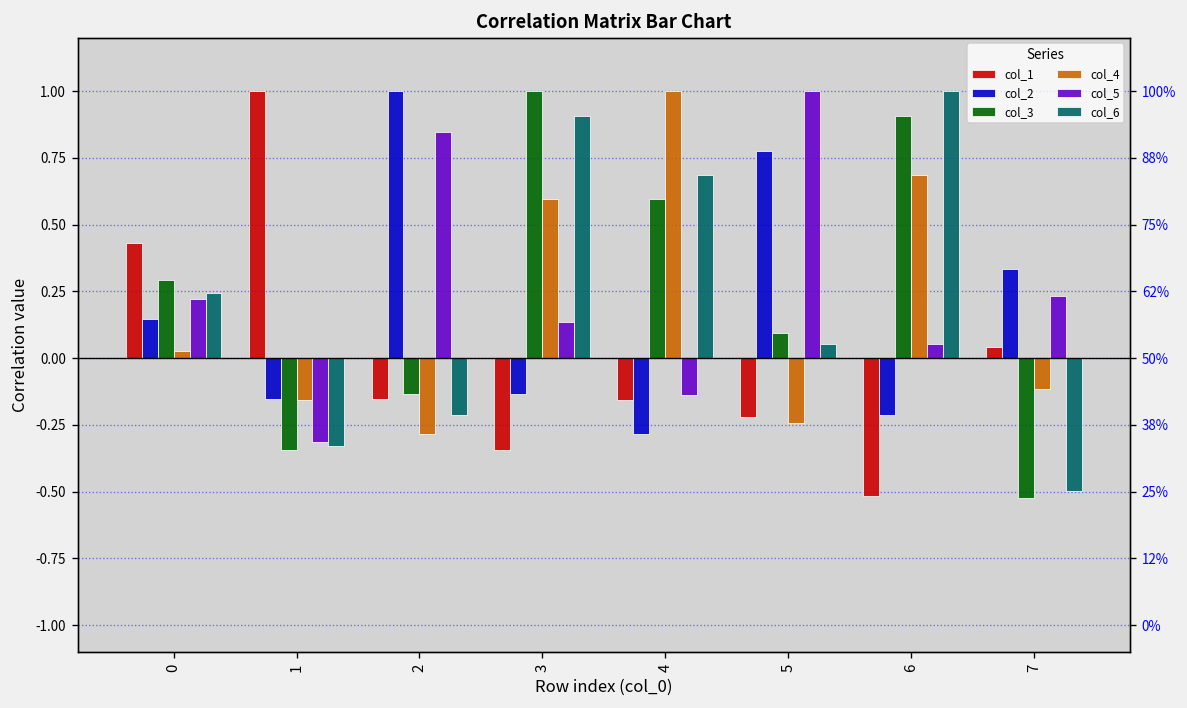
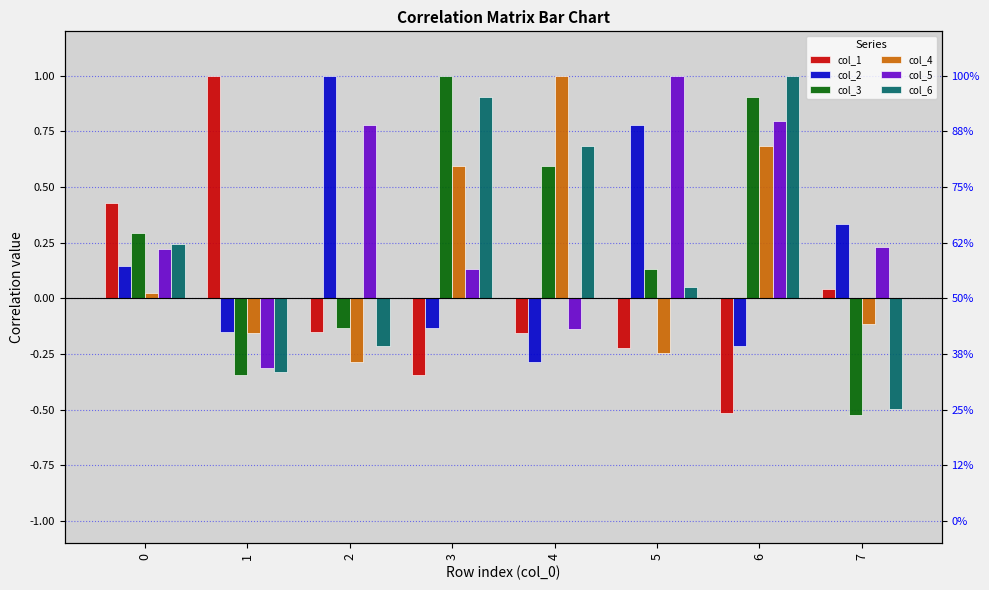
col_5, 2: 0.85 -> 0.78
col_3, 5: 0.09 -> 0.13
col_5, 6: 0.05 -> 0.79
